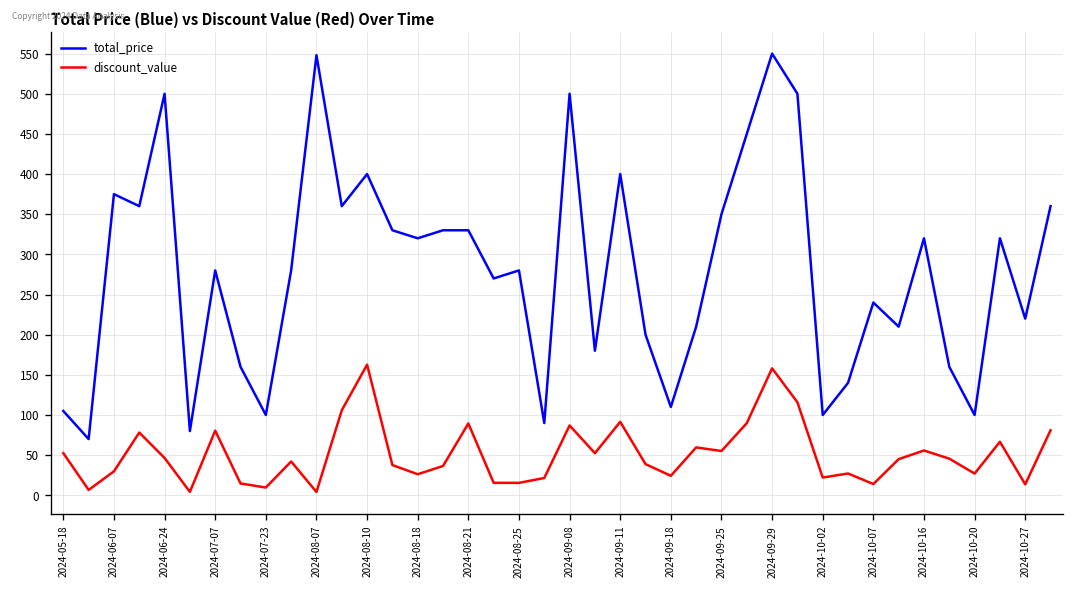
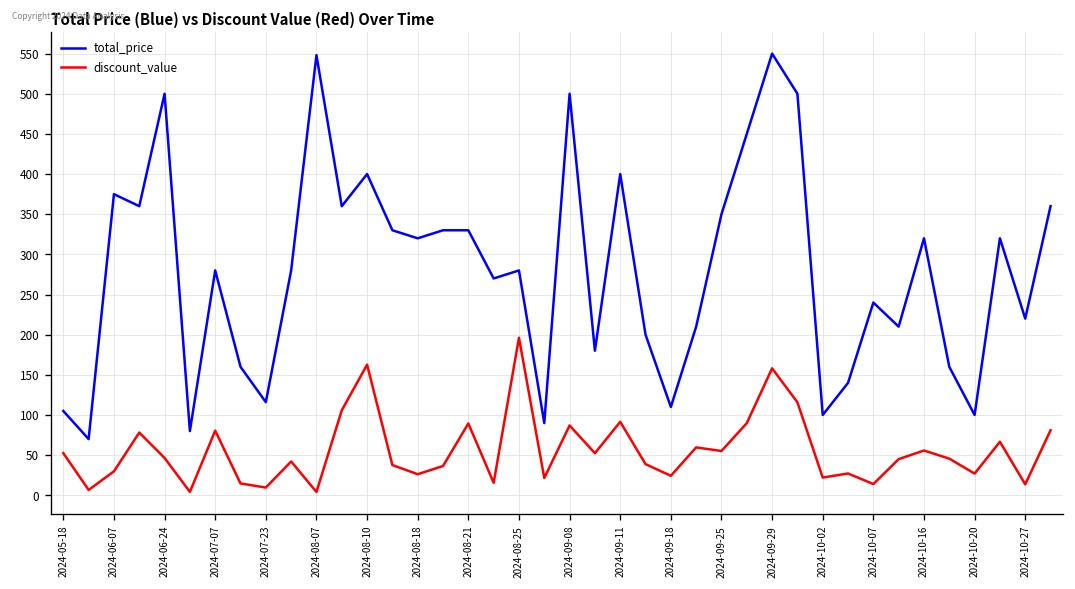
total_price, 2024-07-23: 100 -> 120
discount_value, 2024-08-25: 20 -> 200
